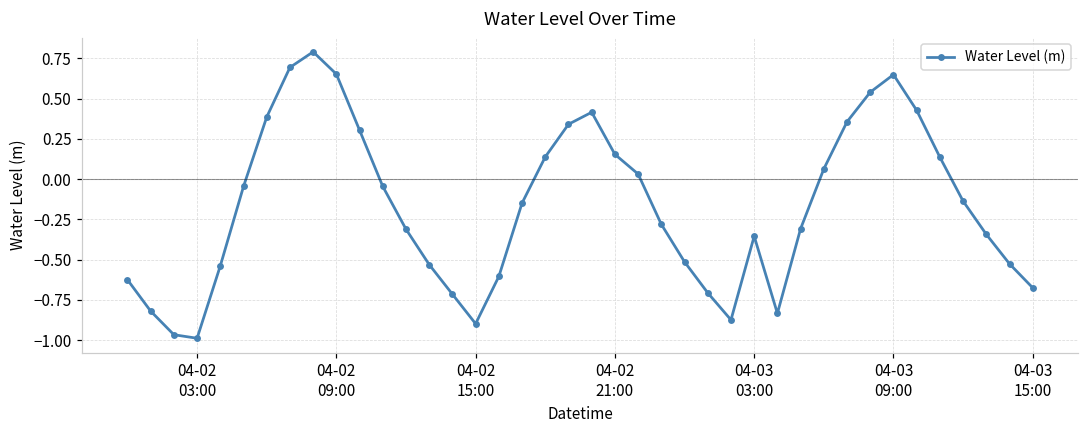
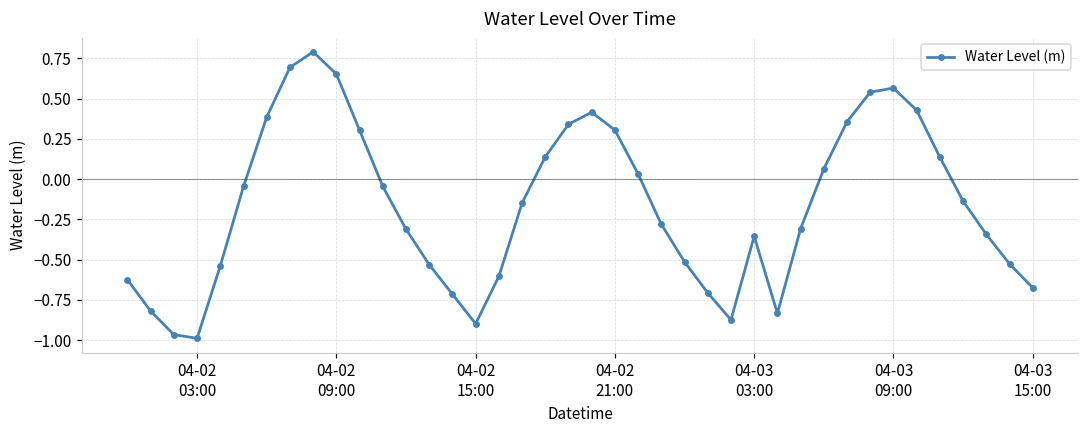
04-02 21:00: 0.15 -> 0.30
04-03 09:00: 0.65 -> 0.57
